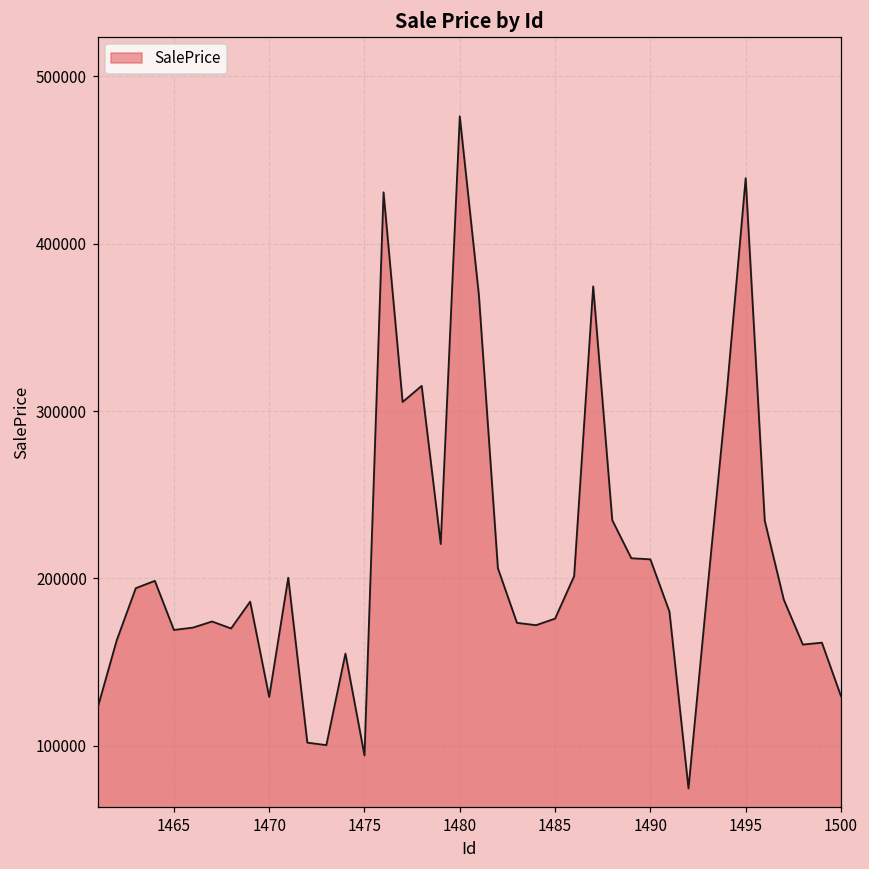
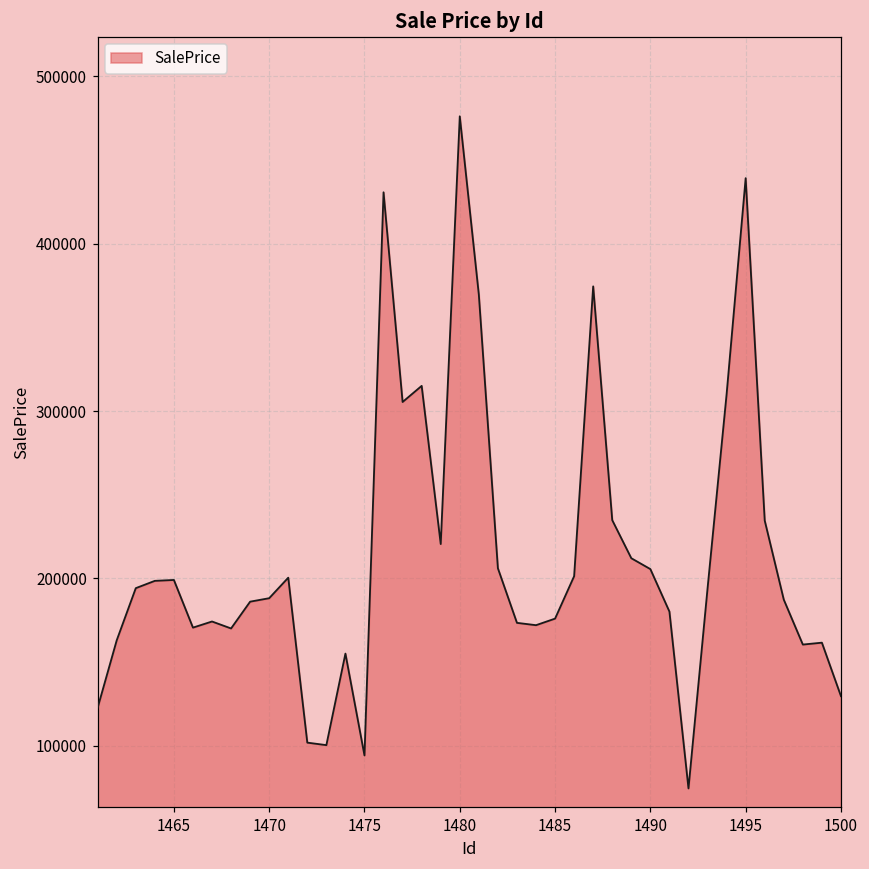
1465: 169000 -> 199000
1470: 129000 -> 188000
1490: 211000 -> 205000
